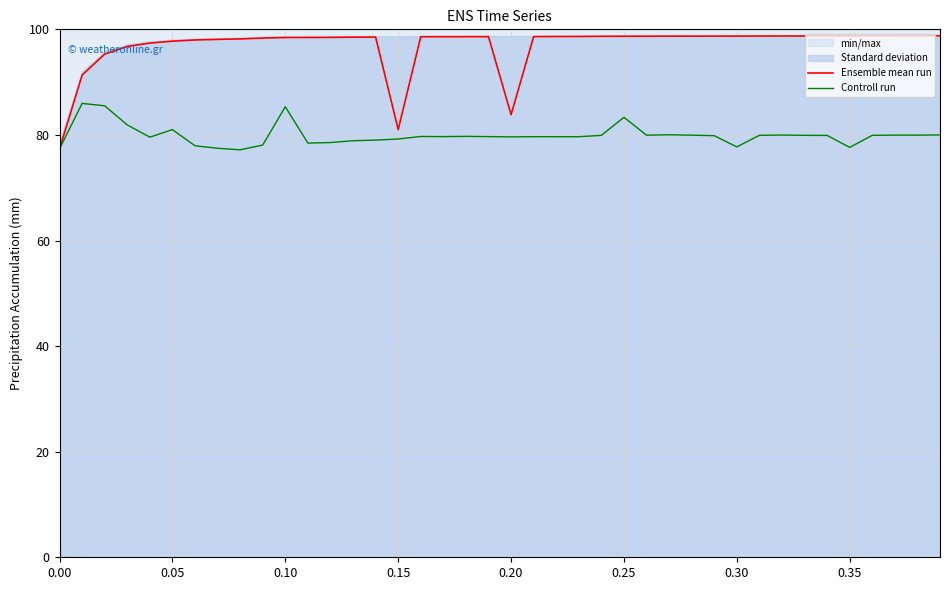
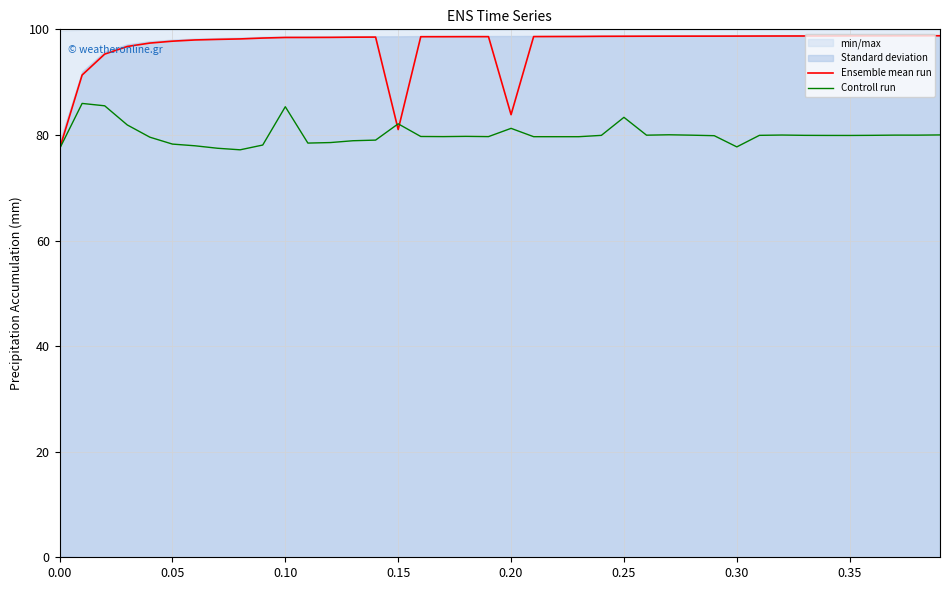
Controll run, 0.05: 81 -> 78
Controll run, 0.15: 79 -> 82
Controll run, 0.20: 80 -> 81
Controll run, 0.35: 78 -> 80
